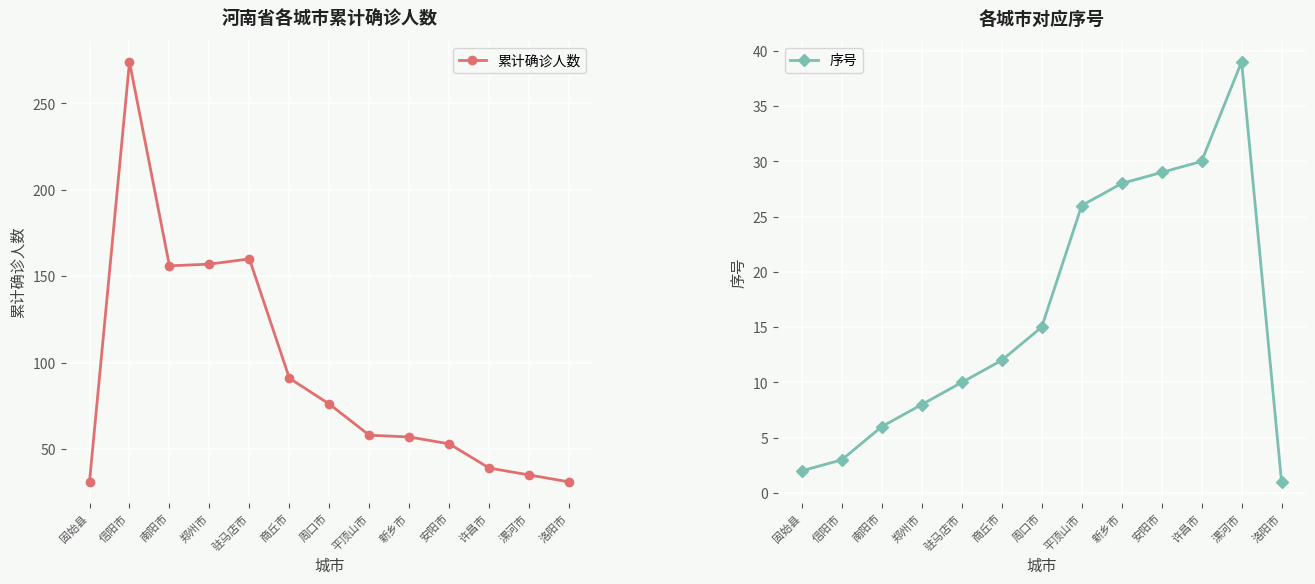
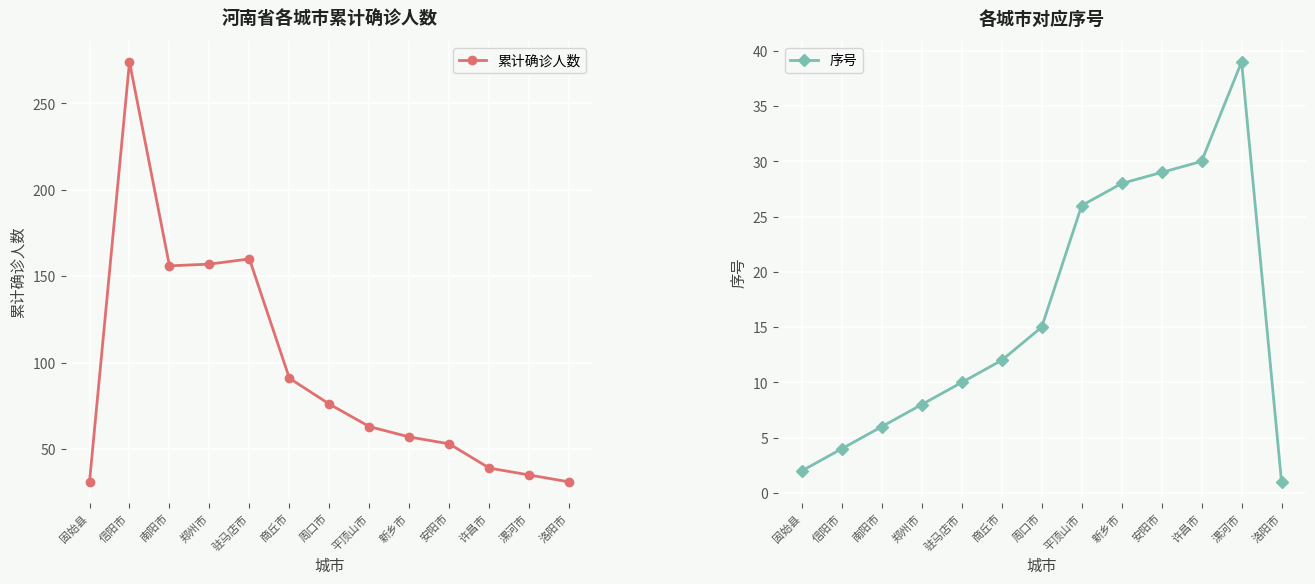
河南省各城市累计确诊人数, 平顶山市: 58 -> 63
各城市对应序号, 信阳市: 3 -> 4
